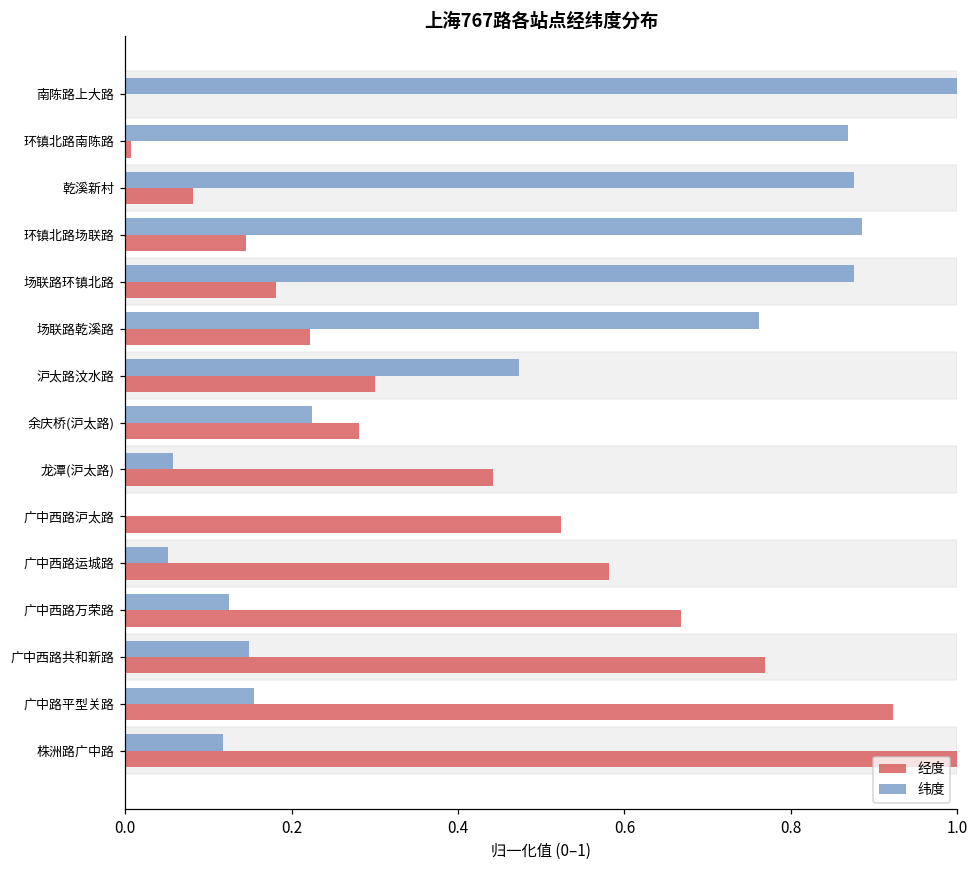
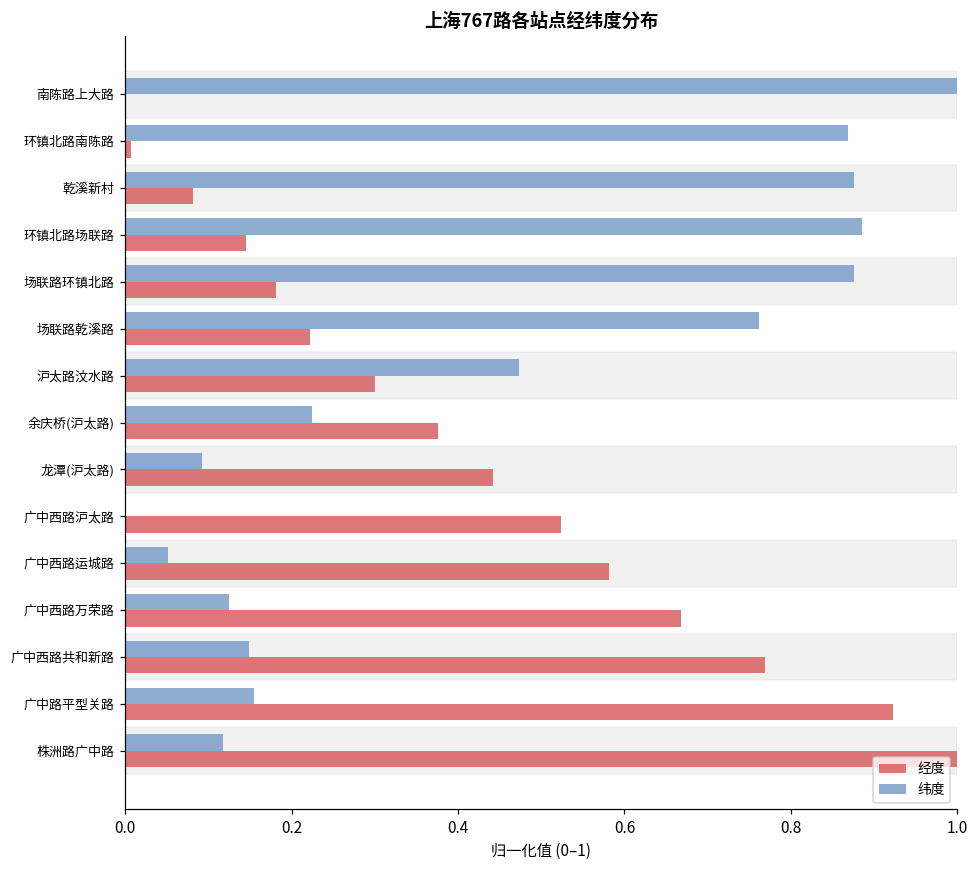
经度, 余庆桥(沪太路): 0.28 -> 0.38
纬度, 龙潭(沪太路): 0.06 -> 0.09
